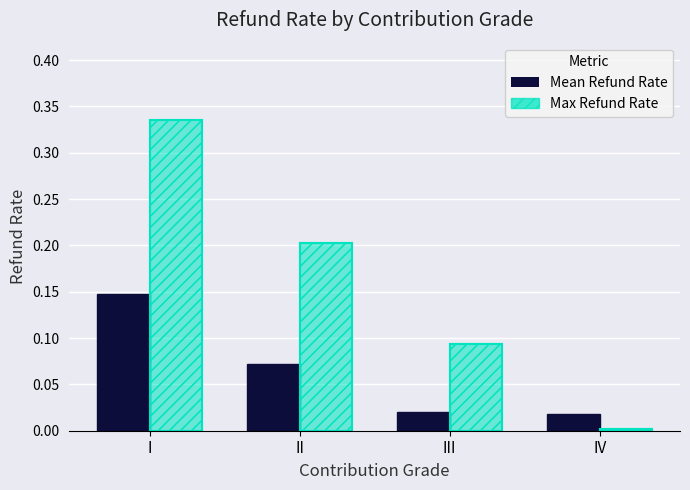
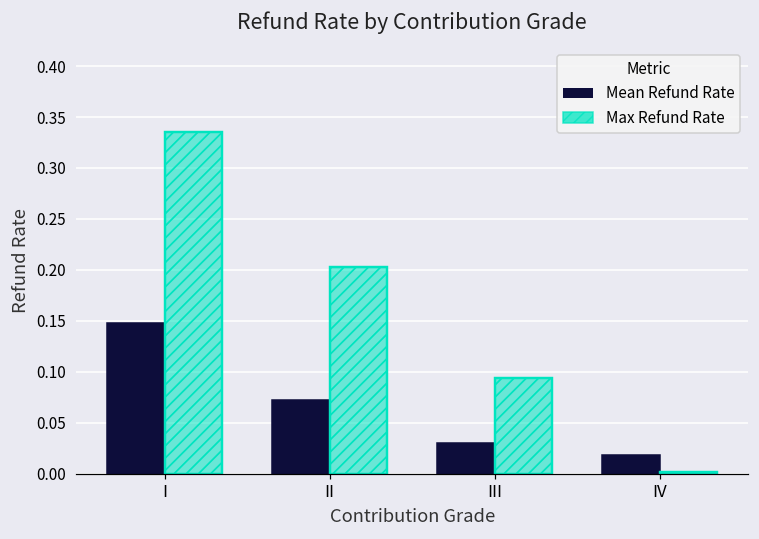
Mean Refund Rate, III: 0.02 -> 0.03
